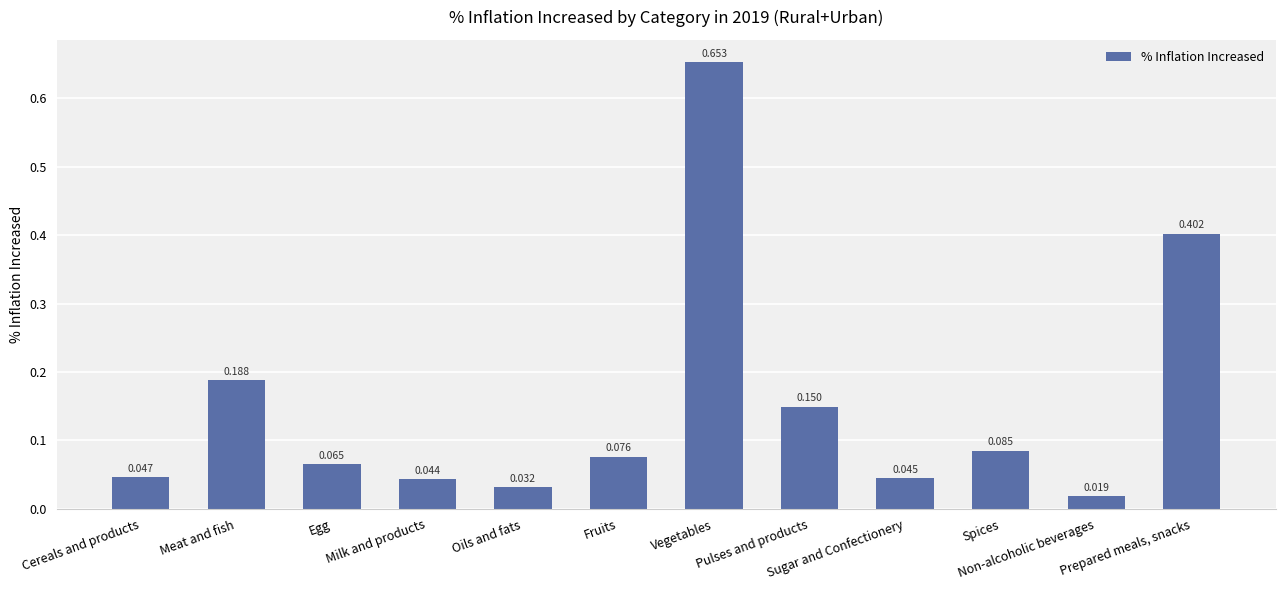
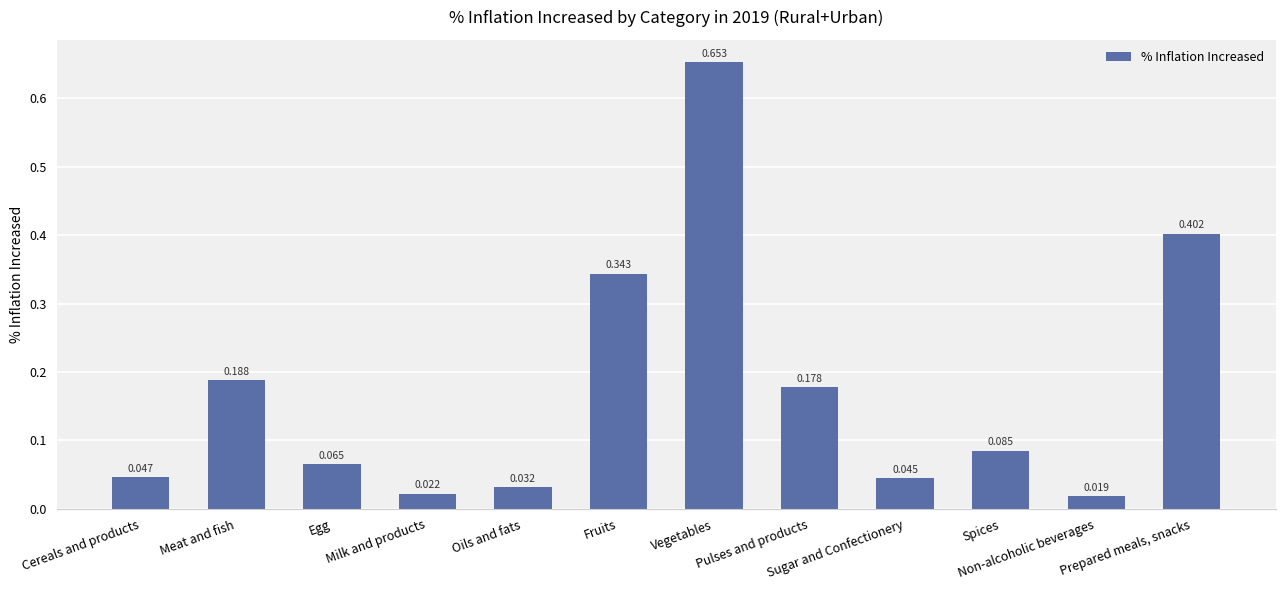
Milk and products: 0.044 -> 0.022
Fruits: 0.076 -> 0.343
Pulses and products: 0.150 -> 0.178
